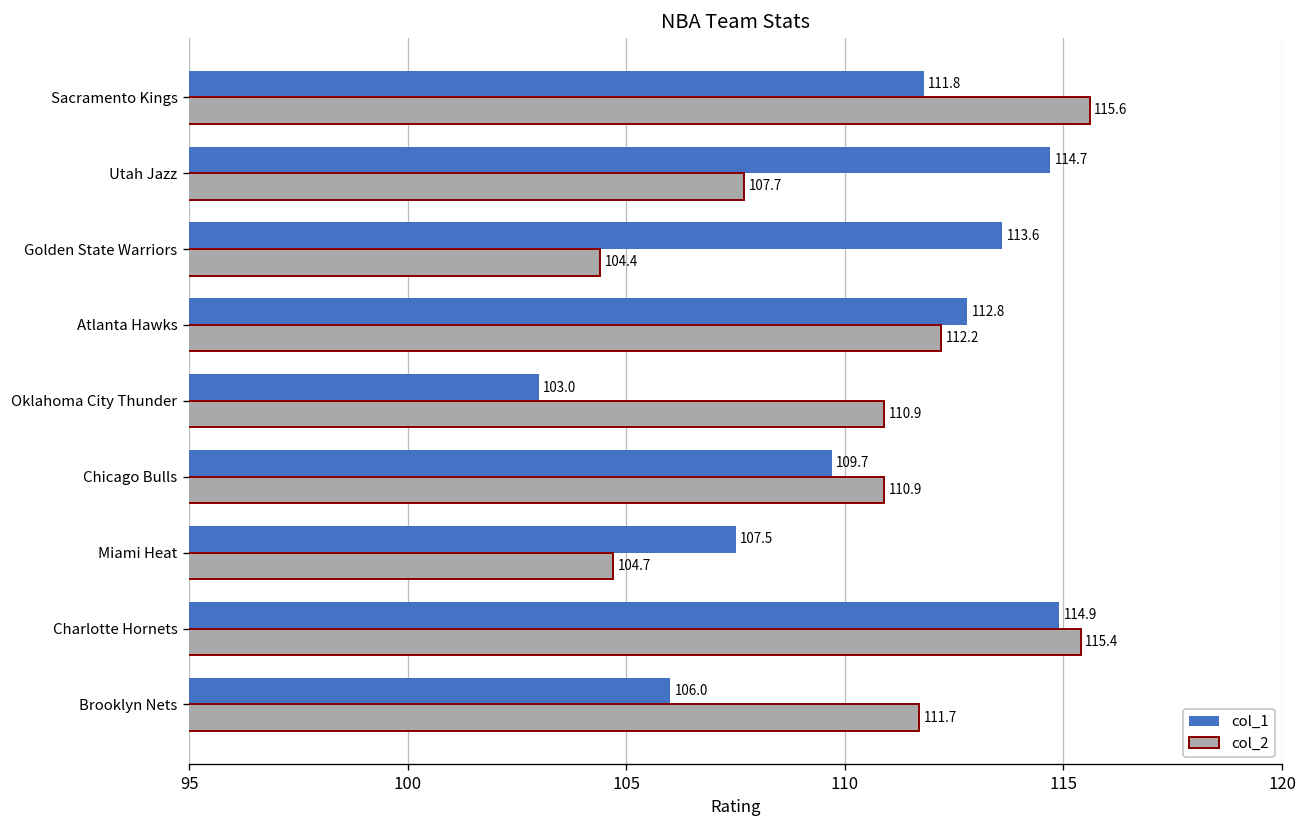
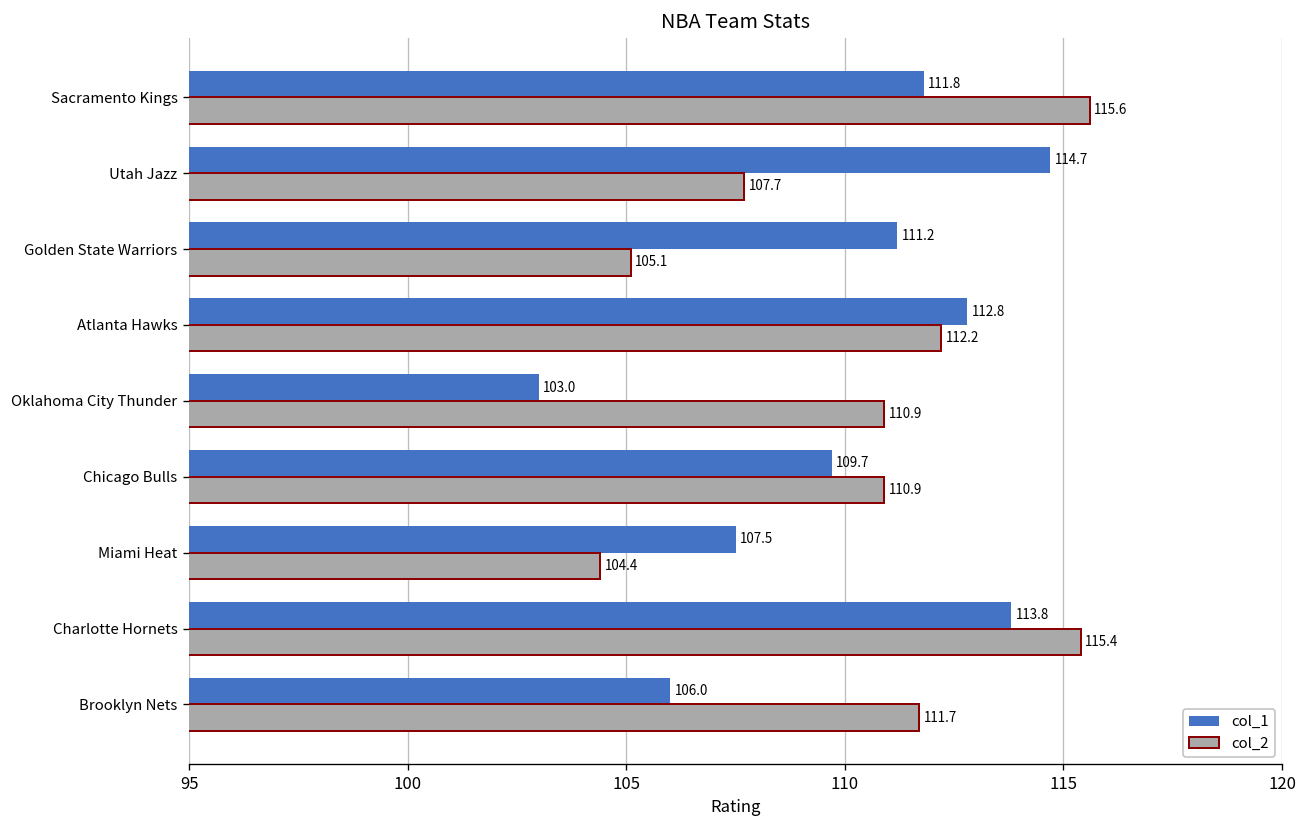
col_1, Golden State Warriors: 113.6 -> 111.2
col_2, Golden State Warriors: 104.4 -> 105.1
col_2, Miami Heat: 104.7 -> 104.4
col_1, Charlotte Hornets: 114.9 -> 113.8
